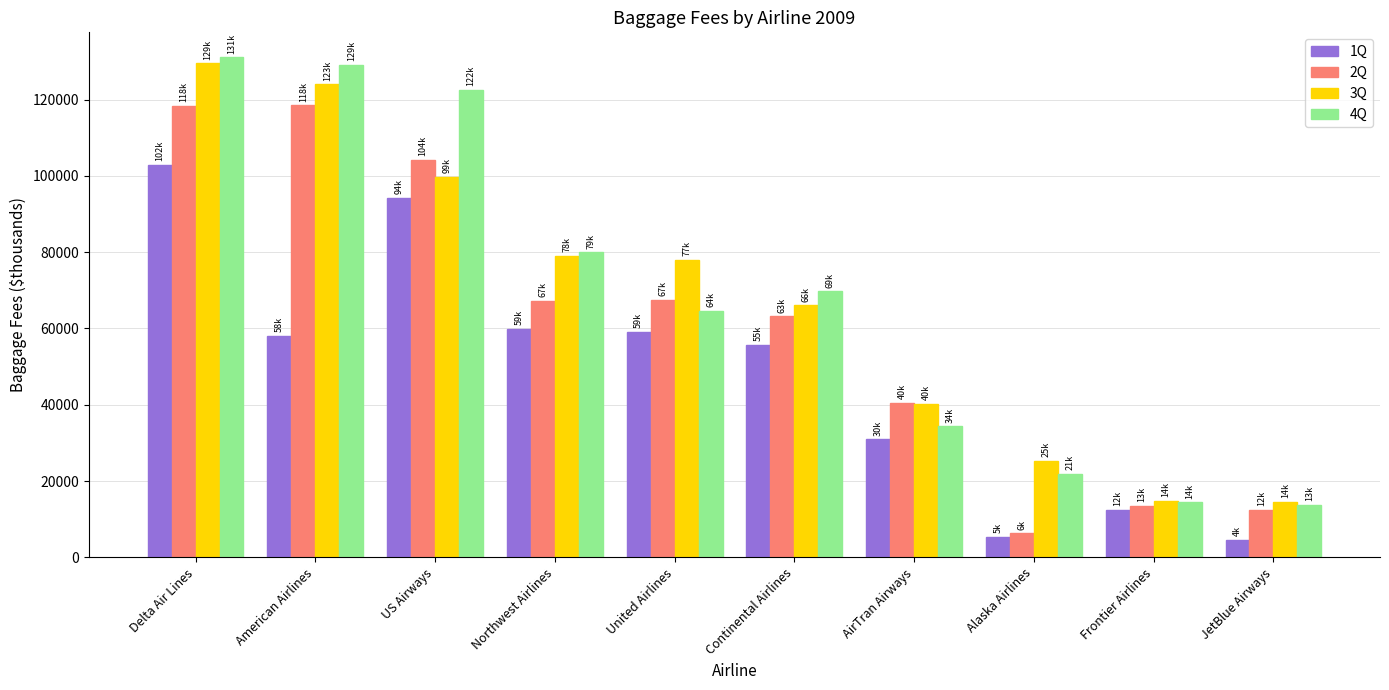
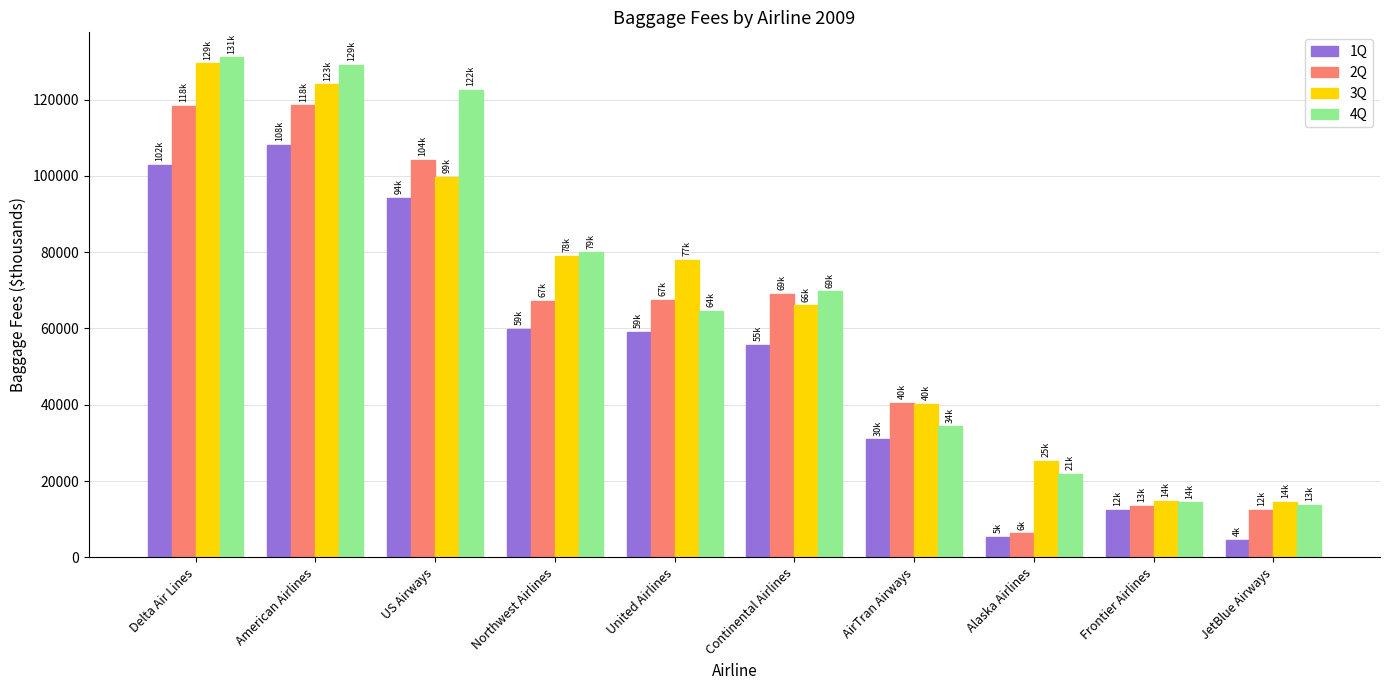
1Q, American Airlines: 58k -> 108k
2Q, Continental Airlines: 63k -> 69k
